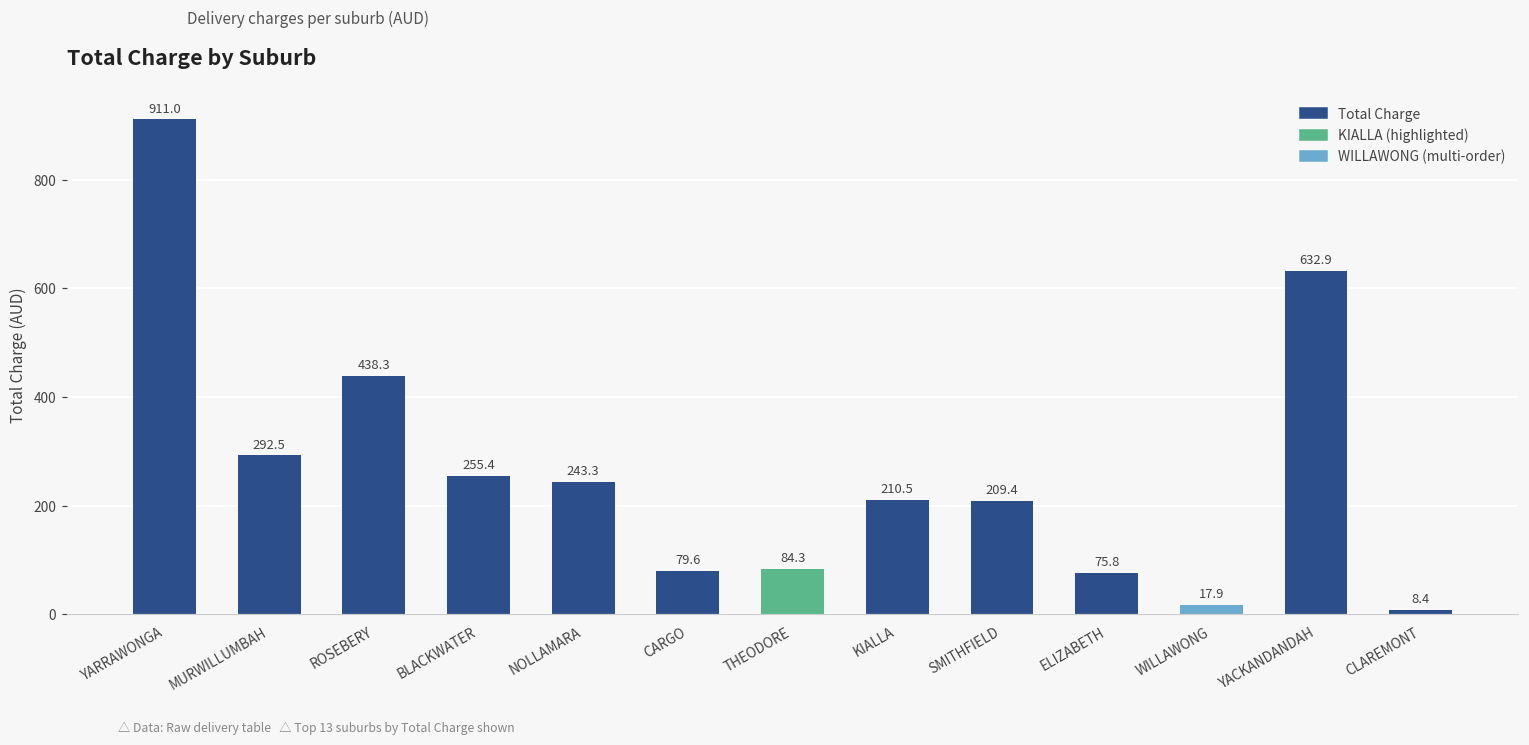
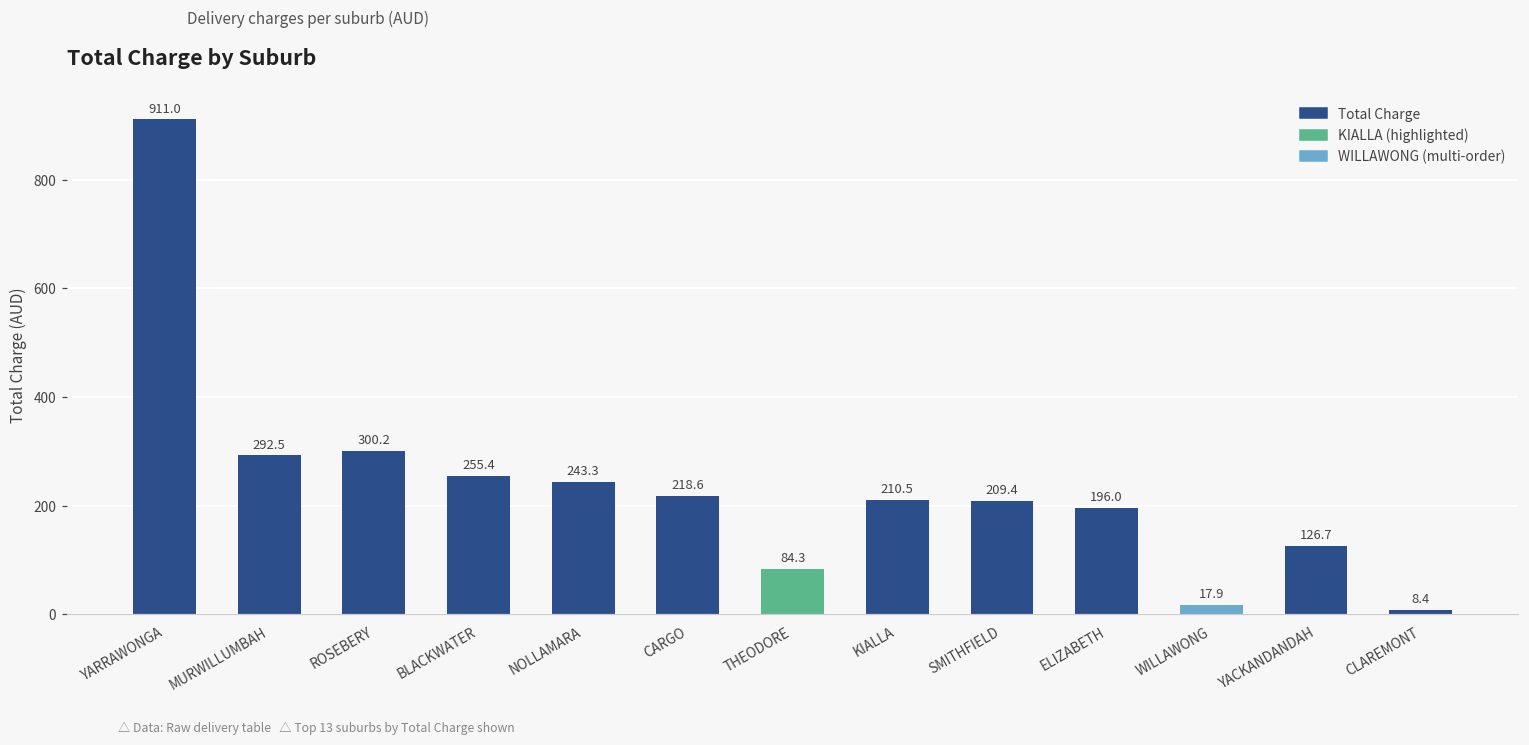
ROSEBERY: 438.3 -> 300.2
CARGO: 79.6 -> 218.6
ELIZABETH: 75.8 -> 196.0
YACKANDANDAH: 632.9 -> 126.7
